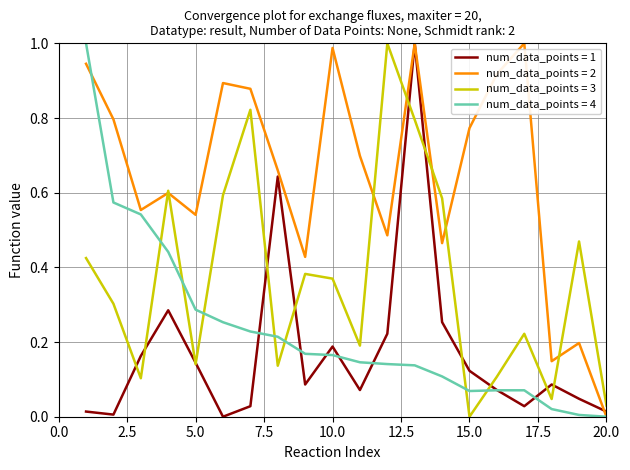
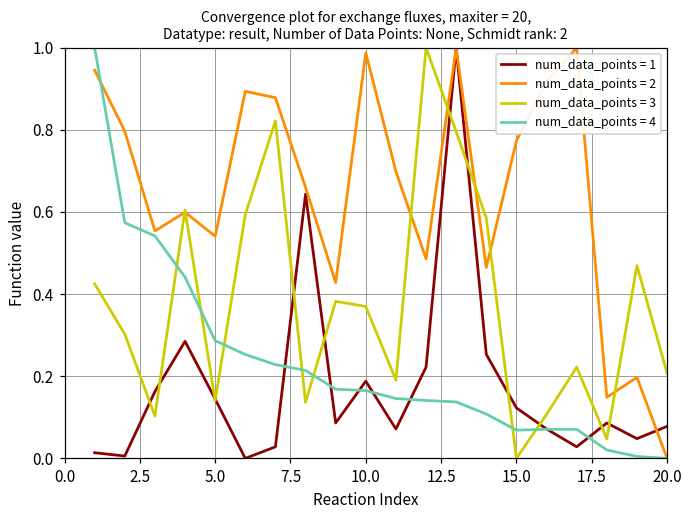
num_data_points = 1, 20.0: 0.01 -> 0.08
num_data_points = 3, 20.0: 0.03 -> 0.21
